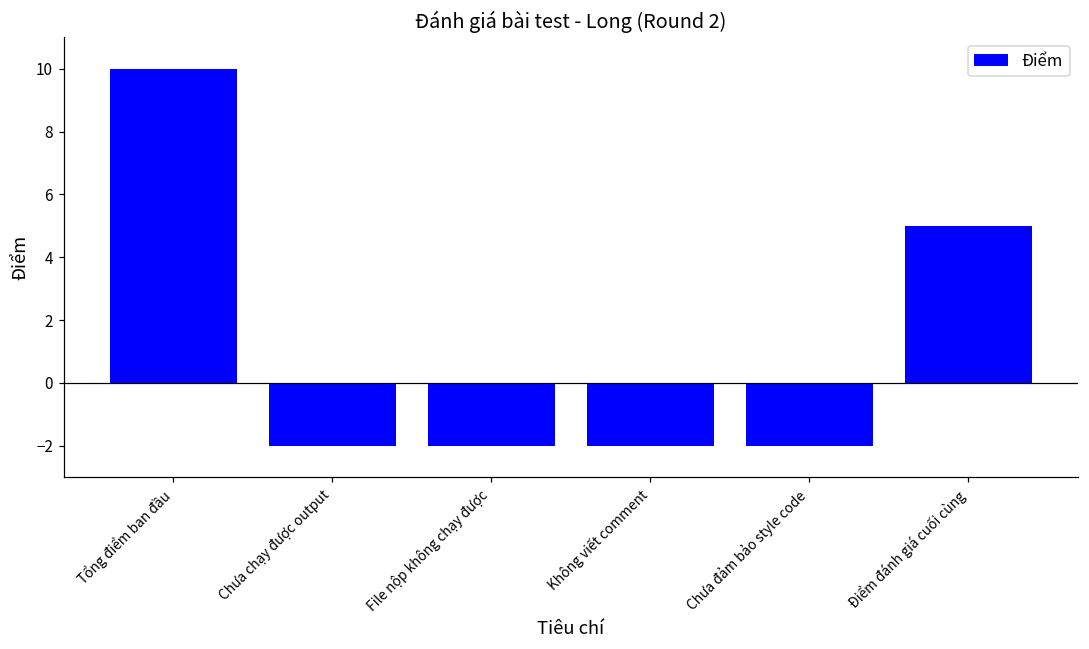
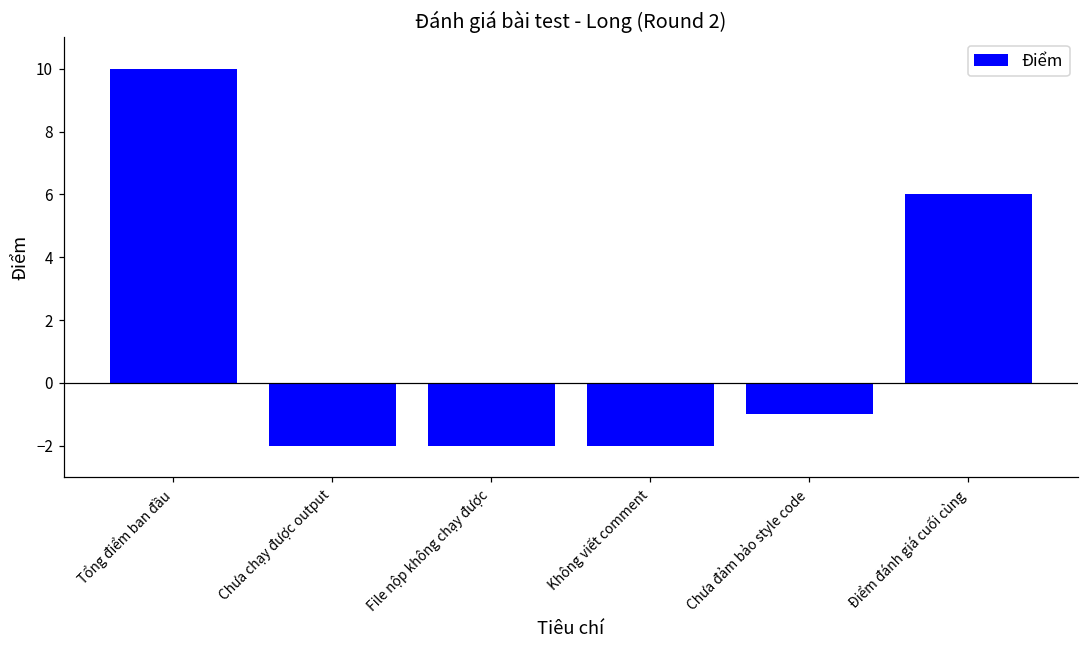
Chưa đảm bảo style code: -2 -> -1
Điểm đánh giá cuối cùng: 5 -> 6
